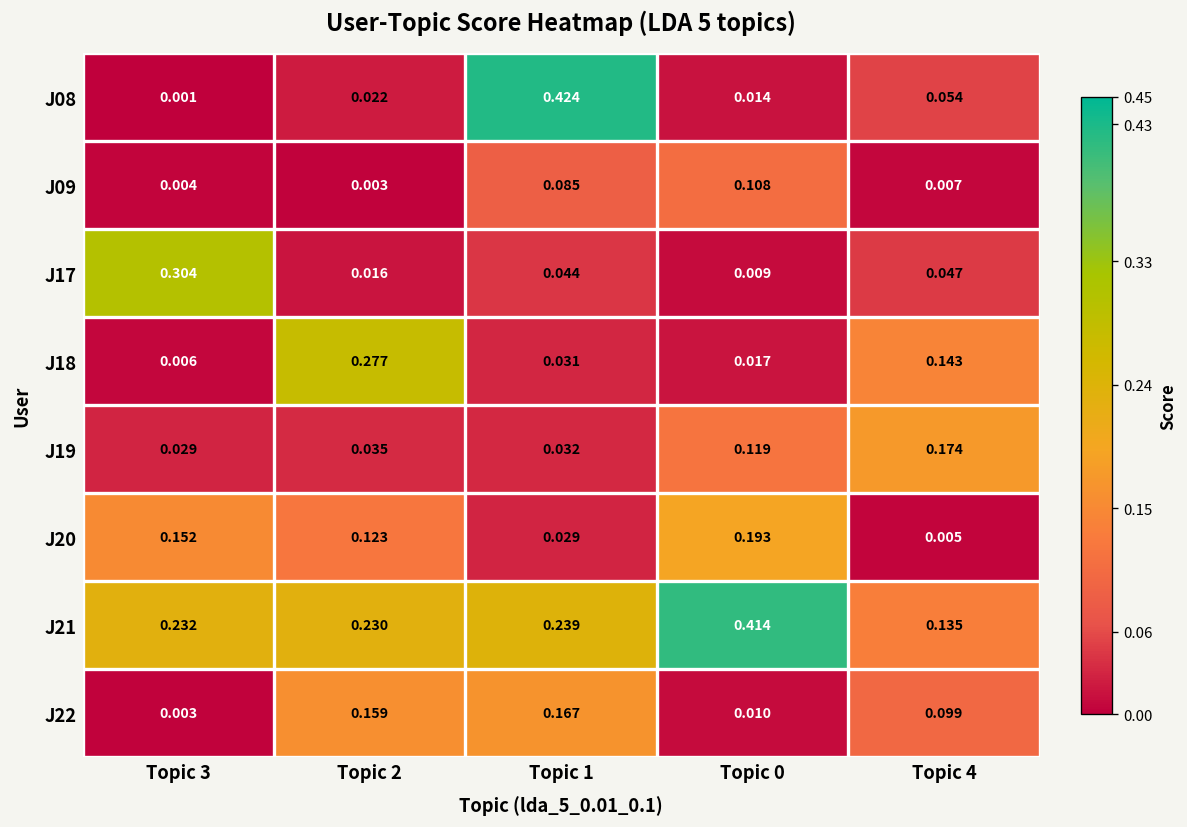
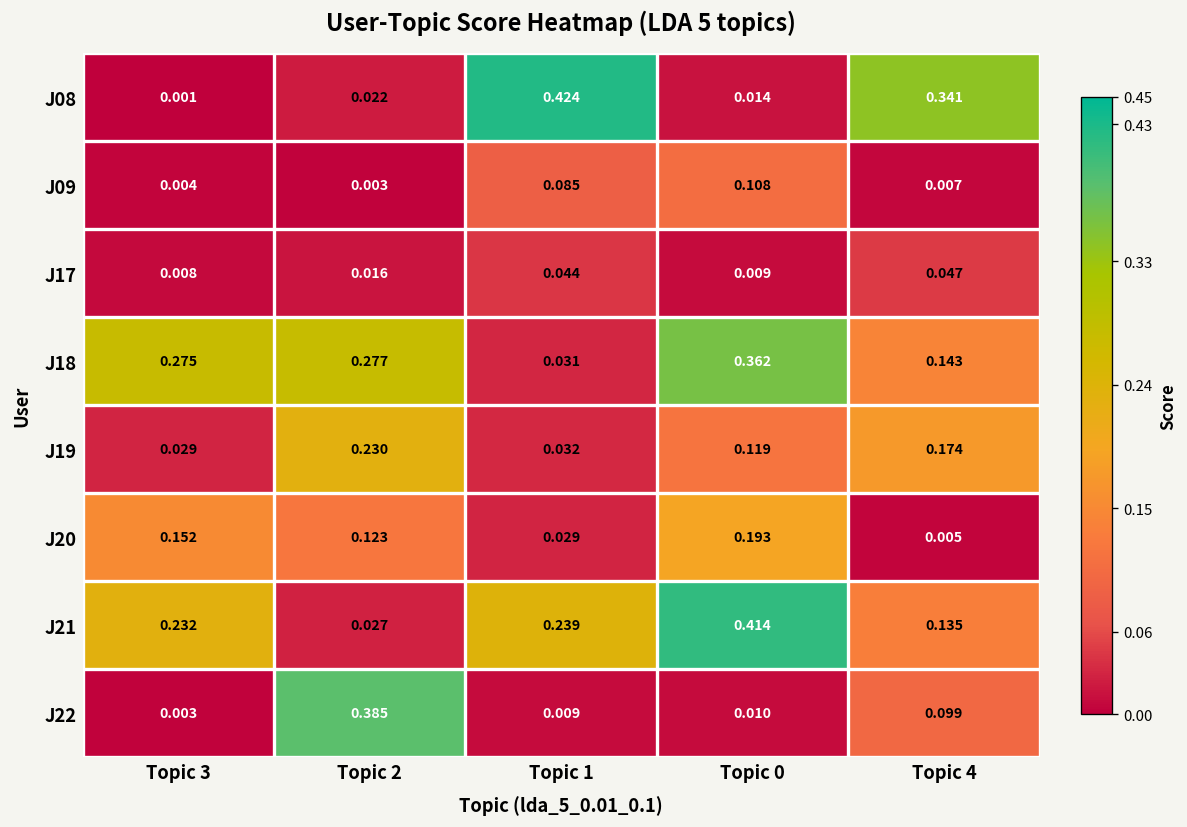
J08, Topic 4: 0.054 -> 0.341
J17, Topic 3: 0.304 -> 0.008
J18, Topic 3: 0.006 -> 0.275
J18, Topic 0: 0.017 -> 0.362
J19, Topic 2: 0.035 -> 0.230
J21, Topic 2: 0.230 -> 0.027
J22, Topic 2: 0.159 -> 0.385
J22, Topic 1: 0.167 -> 0.009
